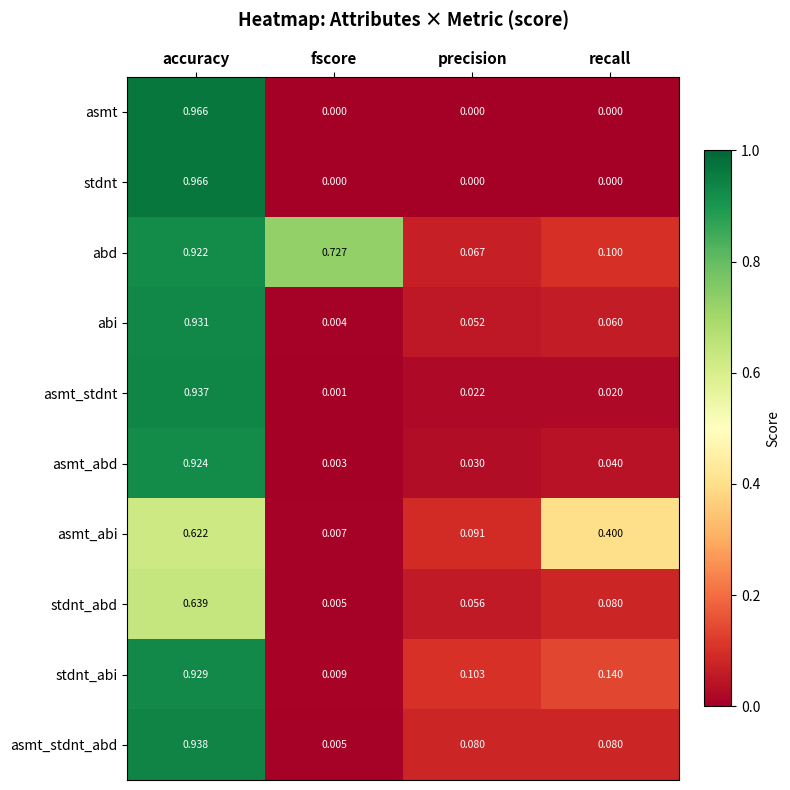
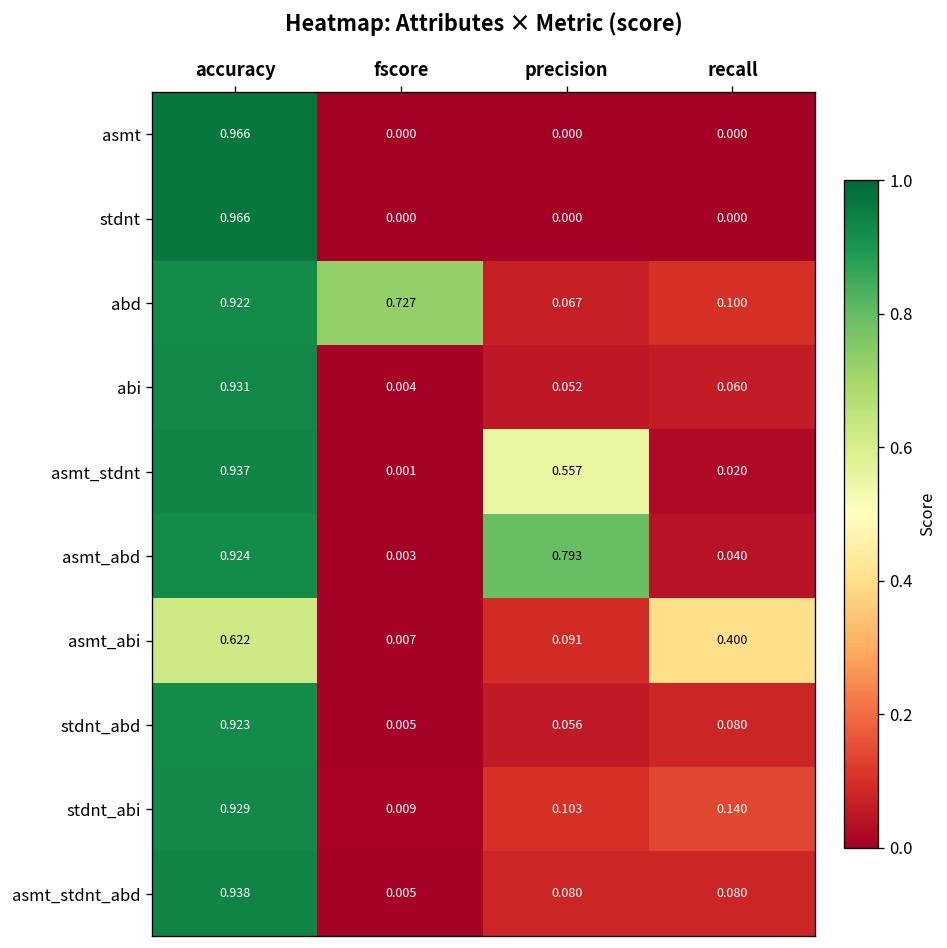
asmt_stdnt, precision: 0.022 -> 0.557
asmt_abd, precision: 0.030 -> 0.793
stdnt_abd, accuracy: 0.639 -> 0.923
